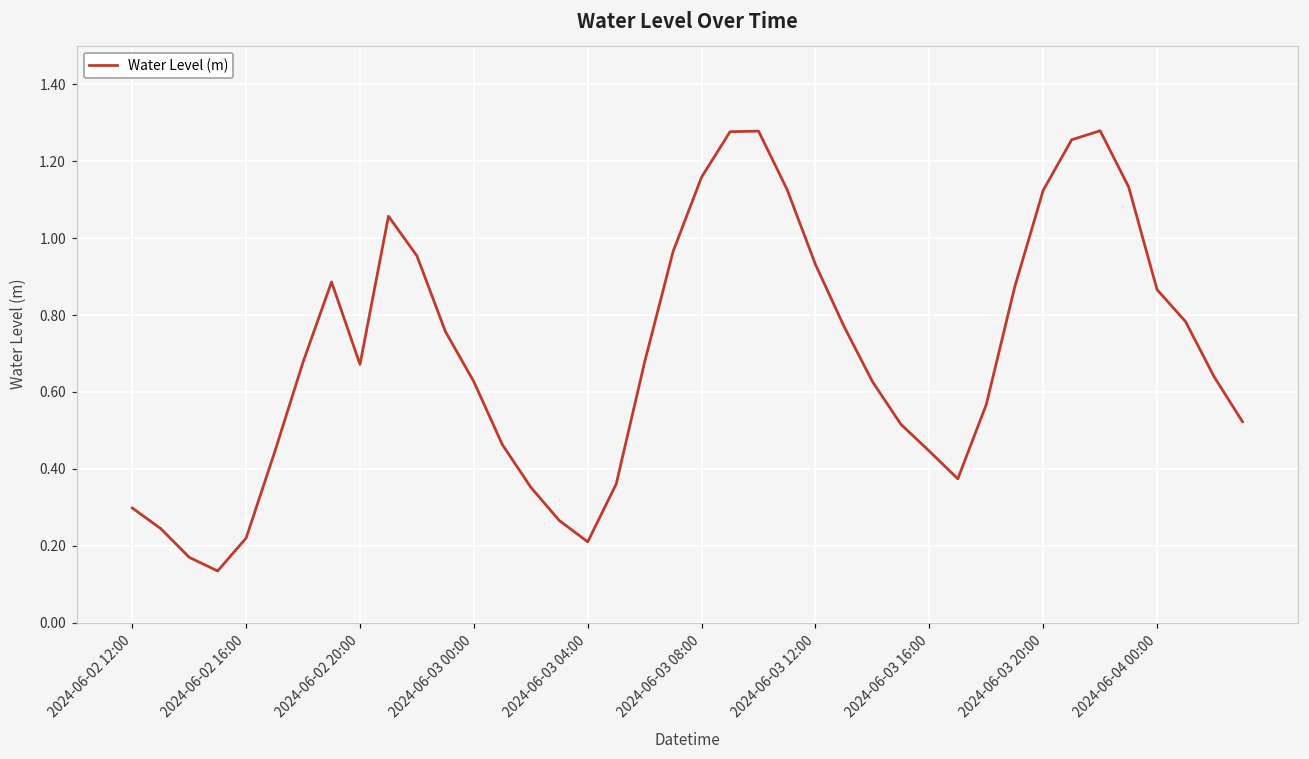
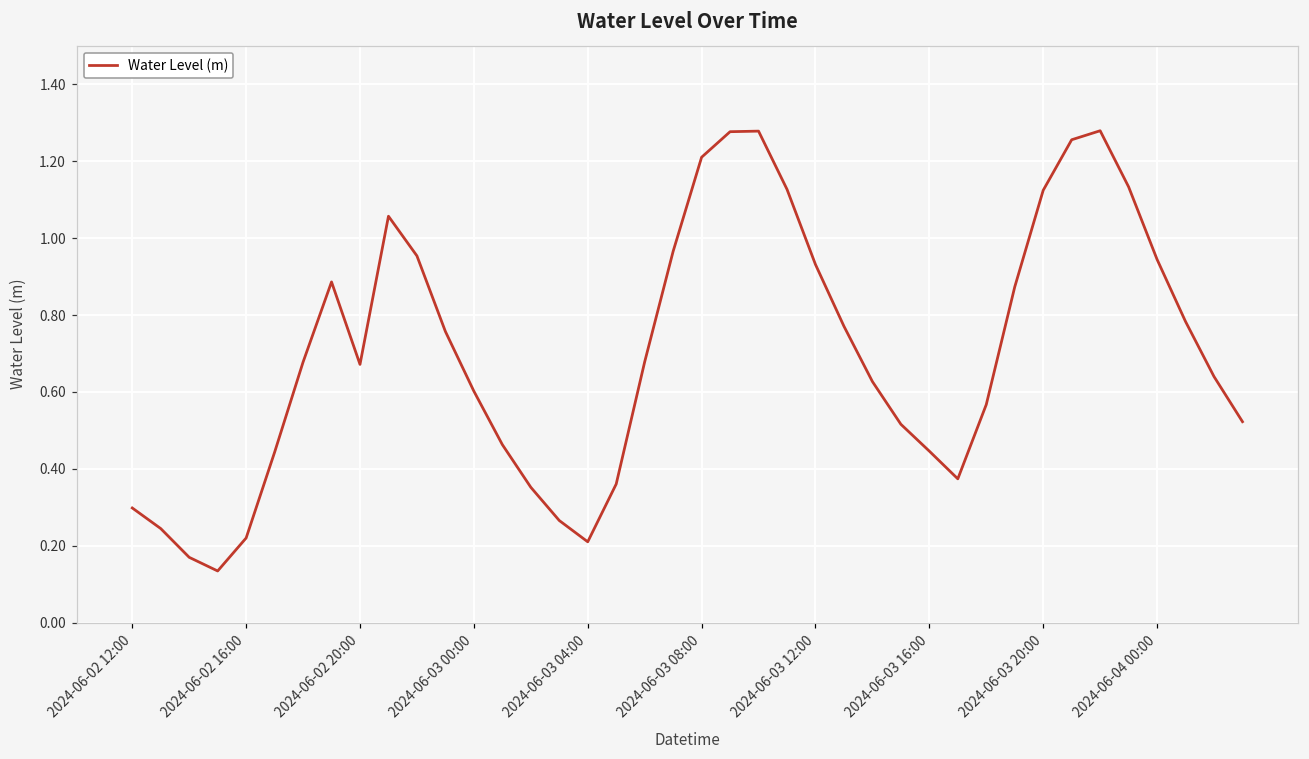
2024-06-03 00:00: 0.63 -> 0.60
2024-06-03 08:00: 1.16 -> 1.21
2024-06-04 00:00: 0.87 -> 0.94
